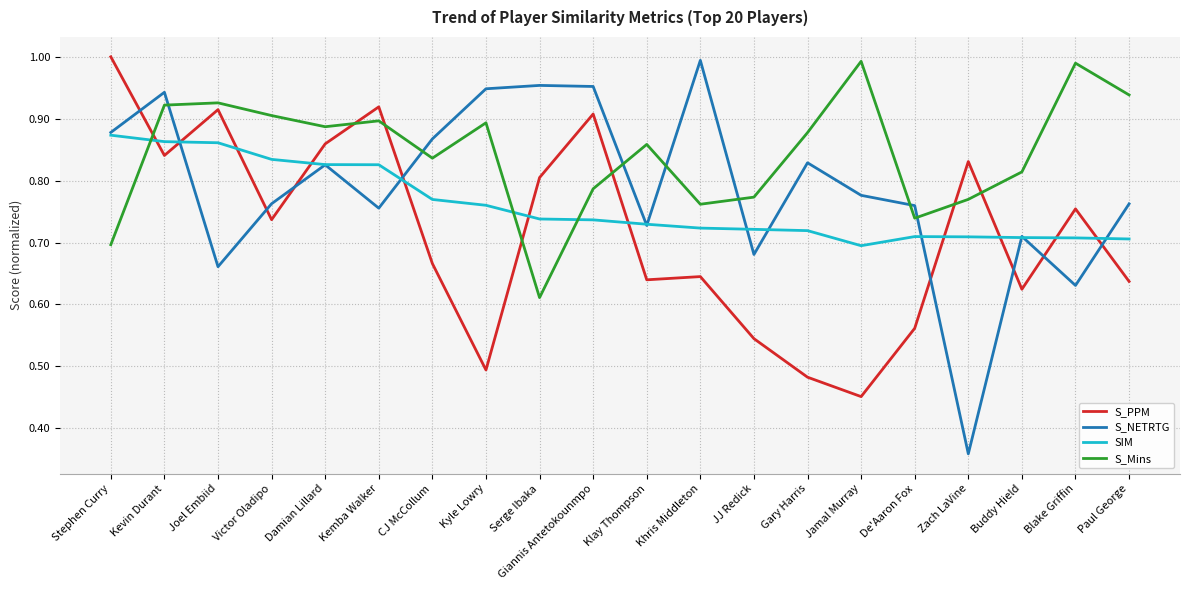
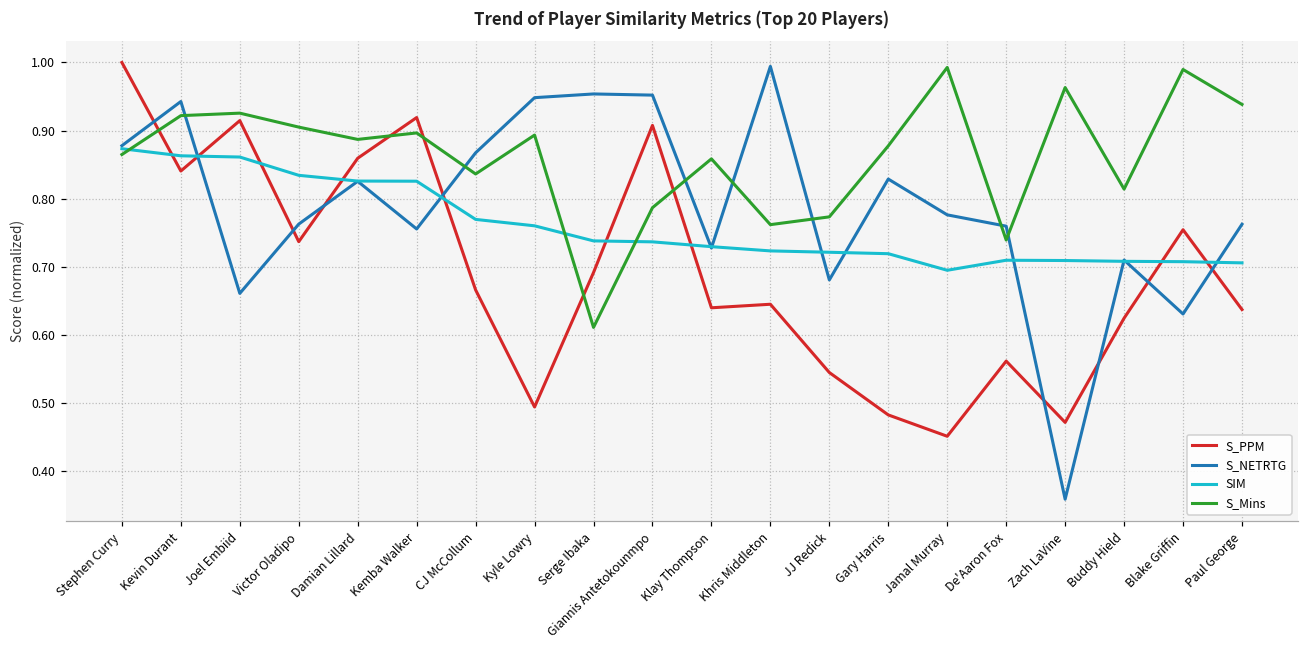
S_Mins, Stephen Curry: 0.70 -> 0.86
S_PPM, Serge Ibaka: 0.80 -> 0.69
S_PPM, Zach LaVine: 0.83 -> 0.47
S_Mins, Zach LaVine: 0.77 -> 0.96
